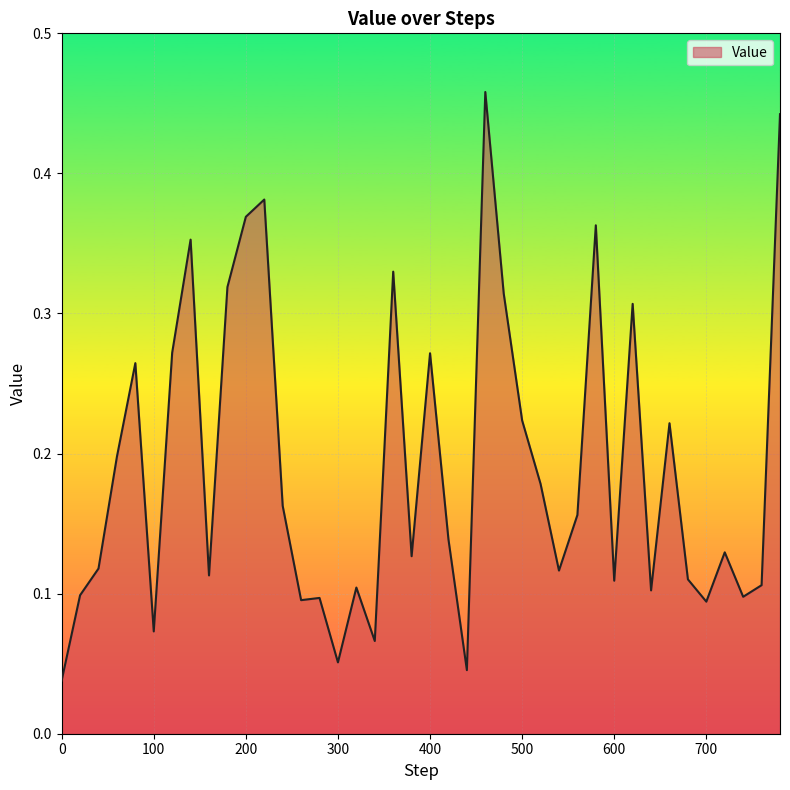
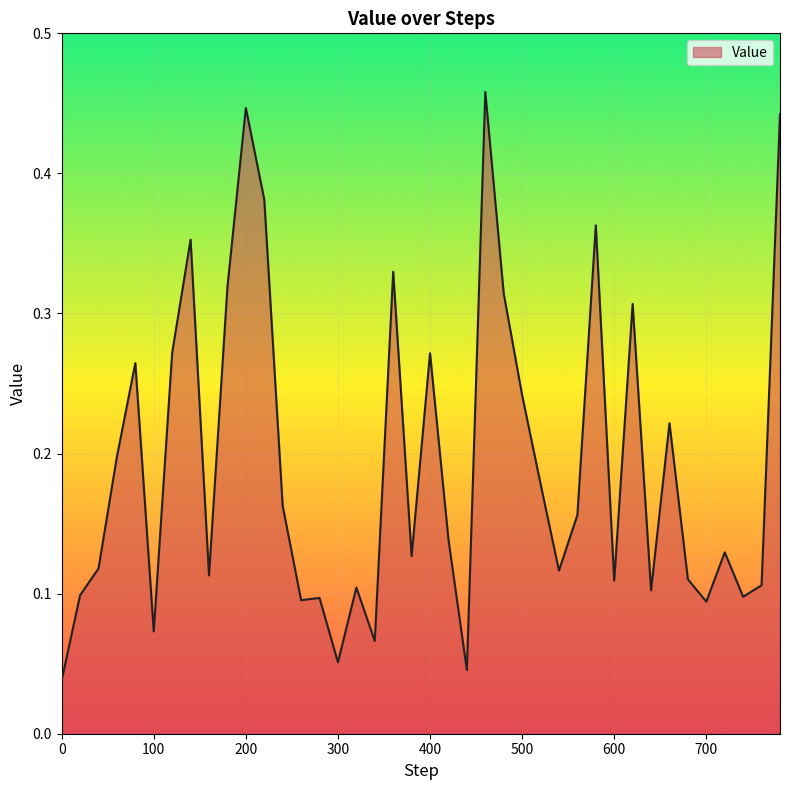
200: 0.369 -> 0.447
500: 0.224 -> 0.242
